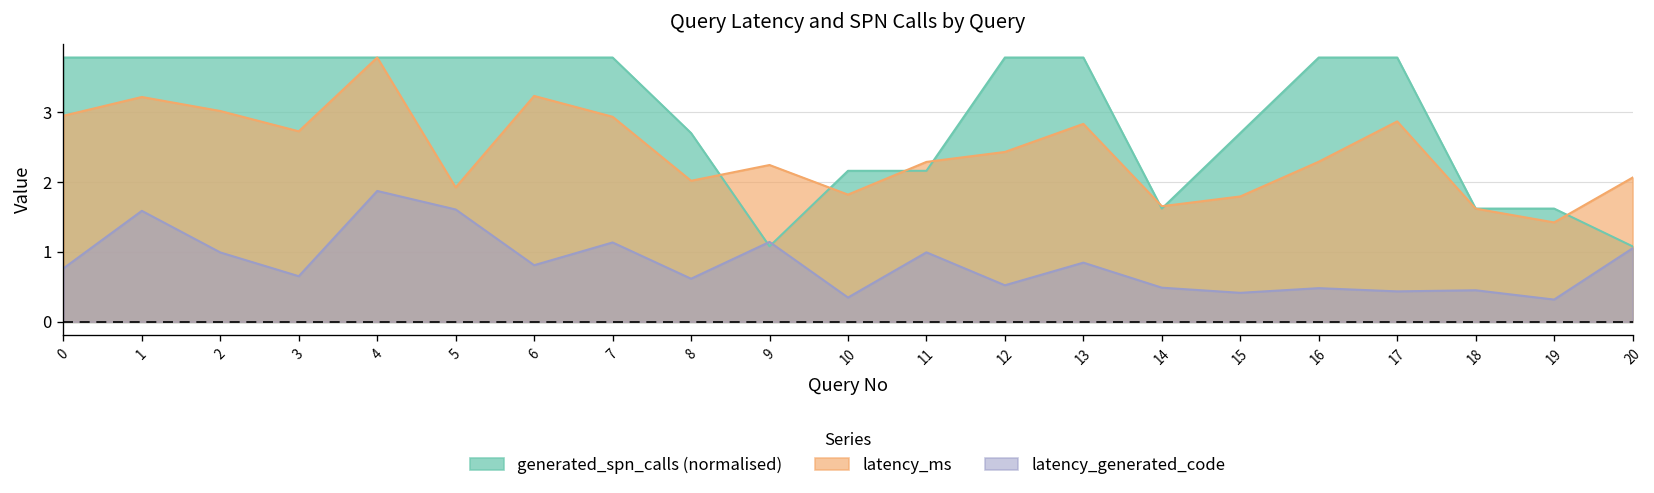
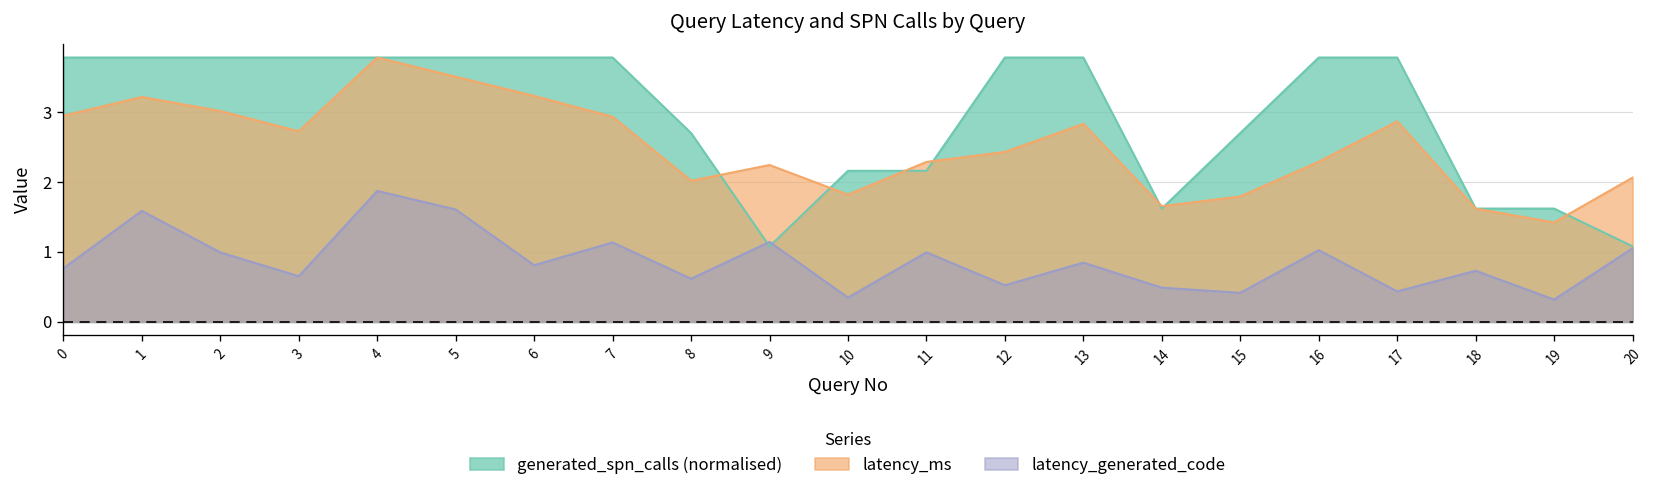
latency_ms, 5: 1.9 -> 3.5
latency_generated_code, 16: 0.5 -> 1.0
latency_generated_code, 18: 0.5 -> 0.7
